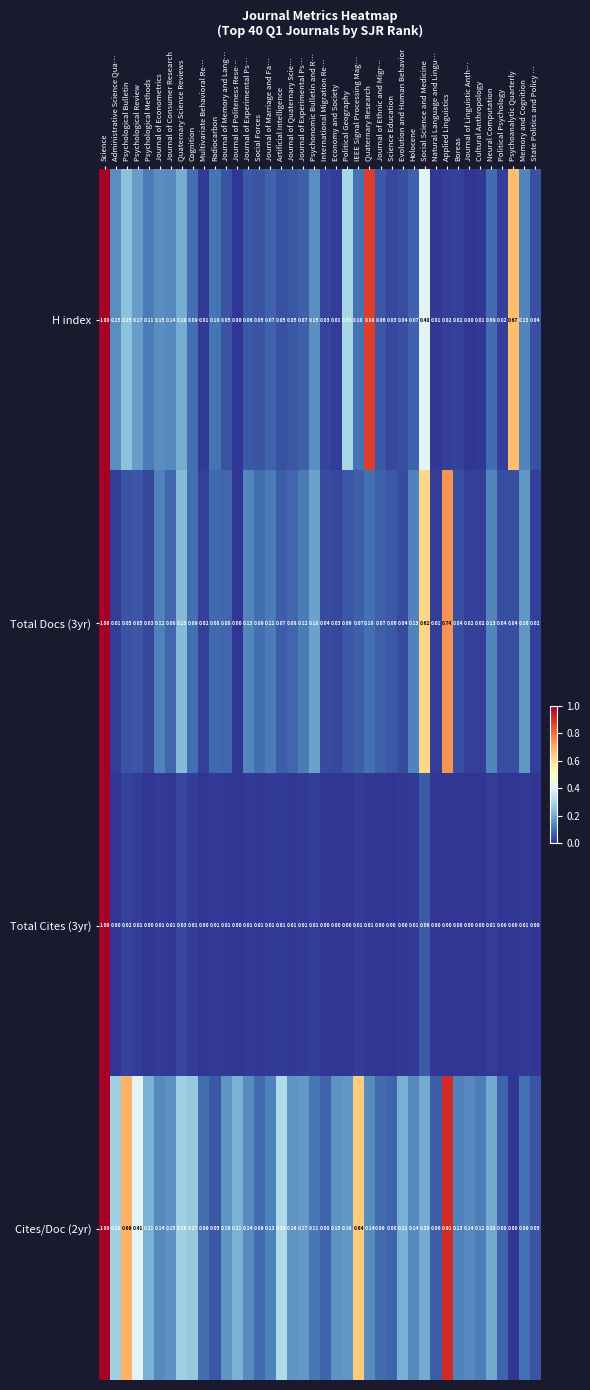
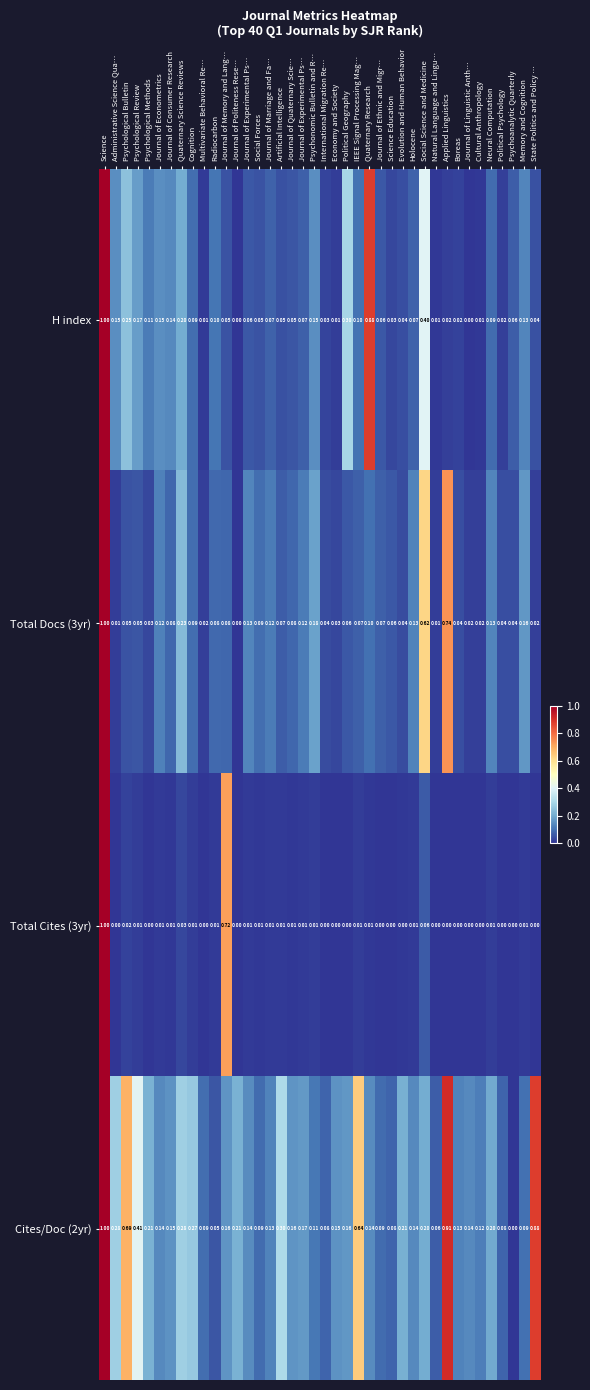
H index, Psychoanalytic Quarterly: 0.67 -> 0.06
Total Cites (3yr), Journal of Memory and Lang…: 0.01 -> 0.72
Cites/Doc (2yr), State Politics and Policy …: 0.05 -> 0.88
